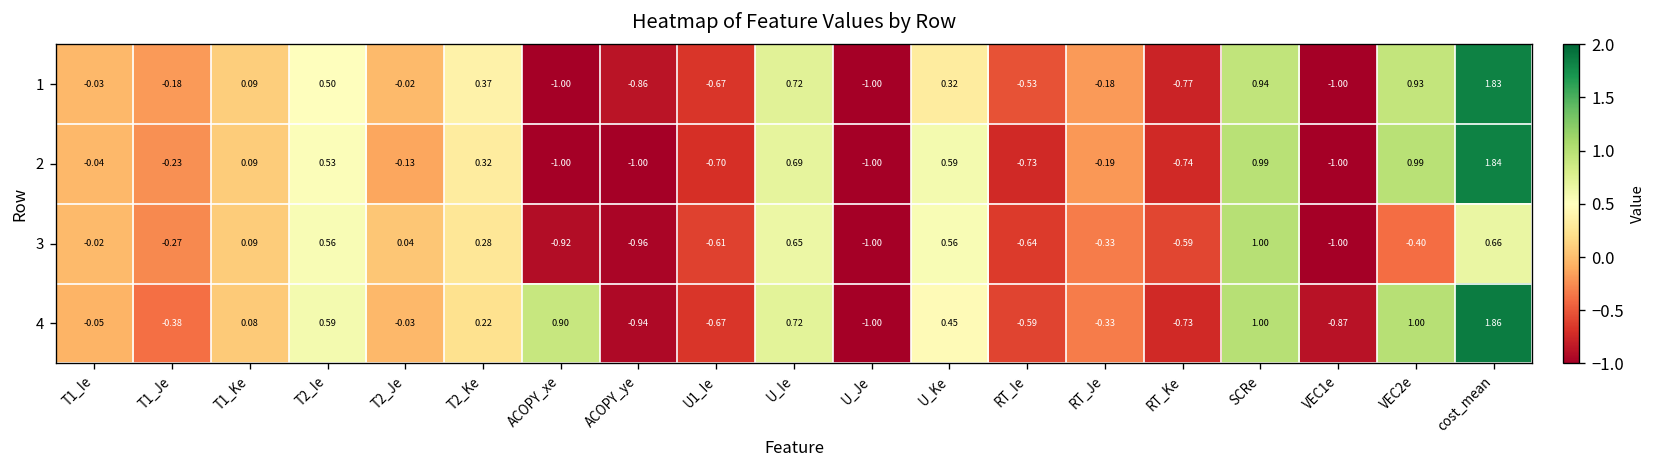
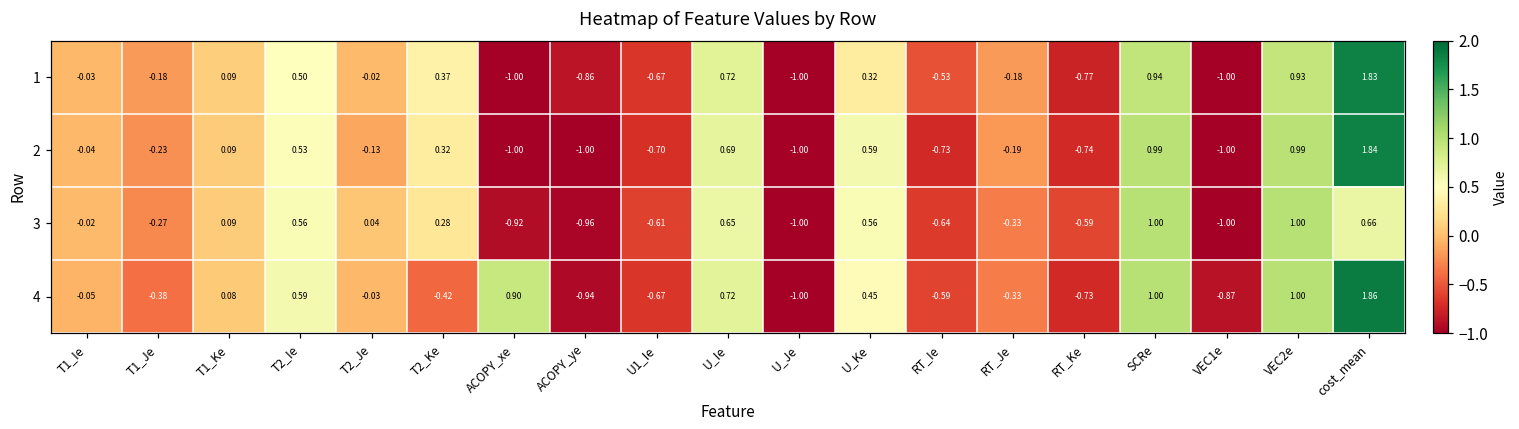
3, VEC2e: -0.40 -> 1.00
4, T2_Ke: 0.22 -> -0.42
